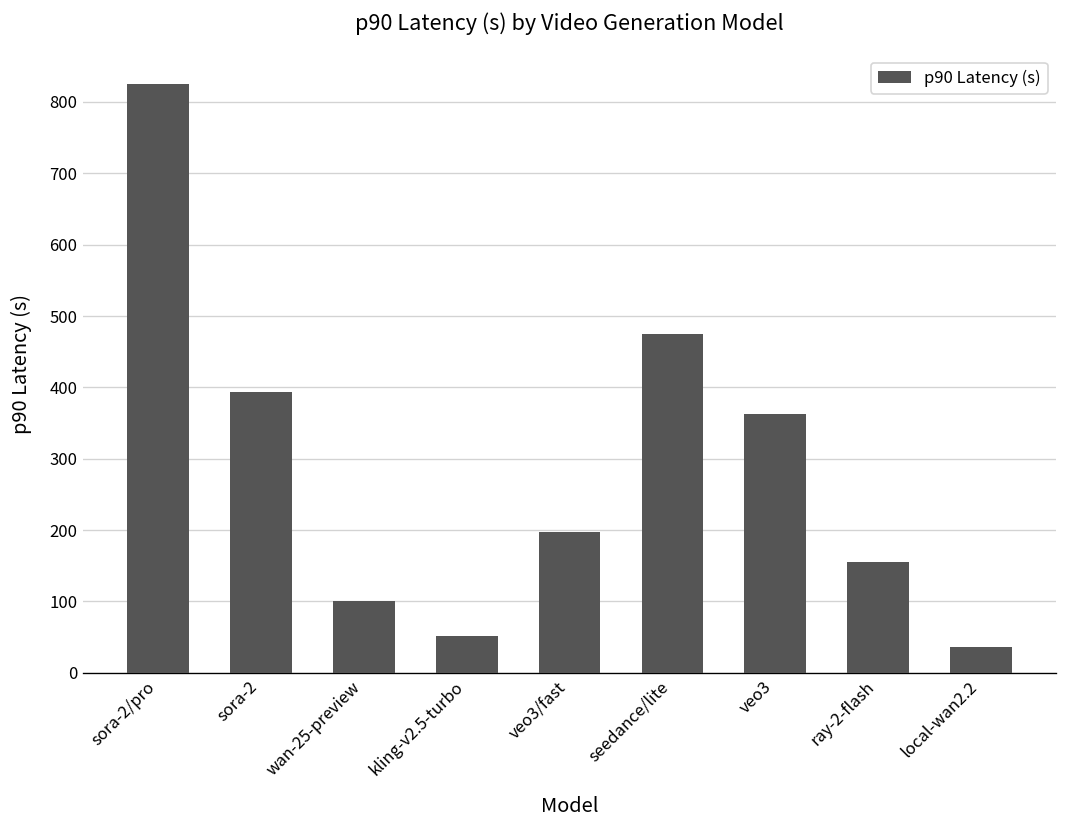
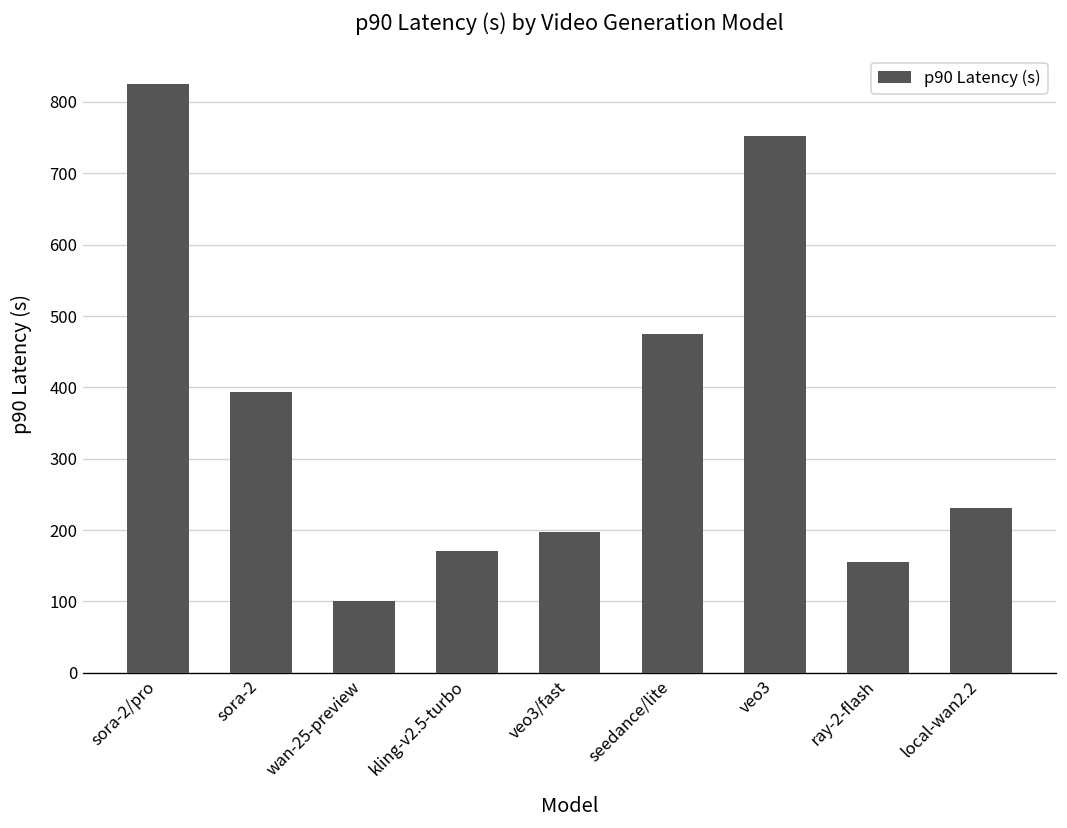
kling-v2.5-turbo: 50 -> 170
veo3: 360 -> 750
local-wan2.2: 40 -> 230
